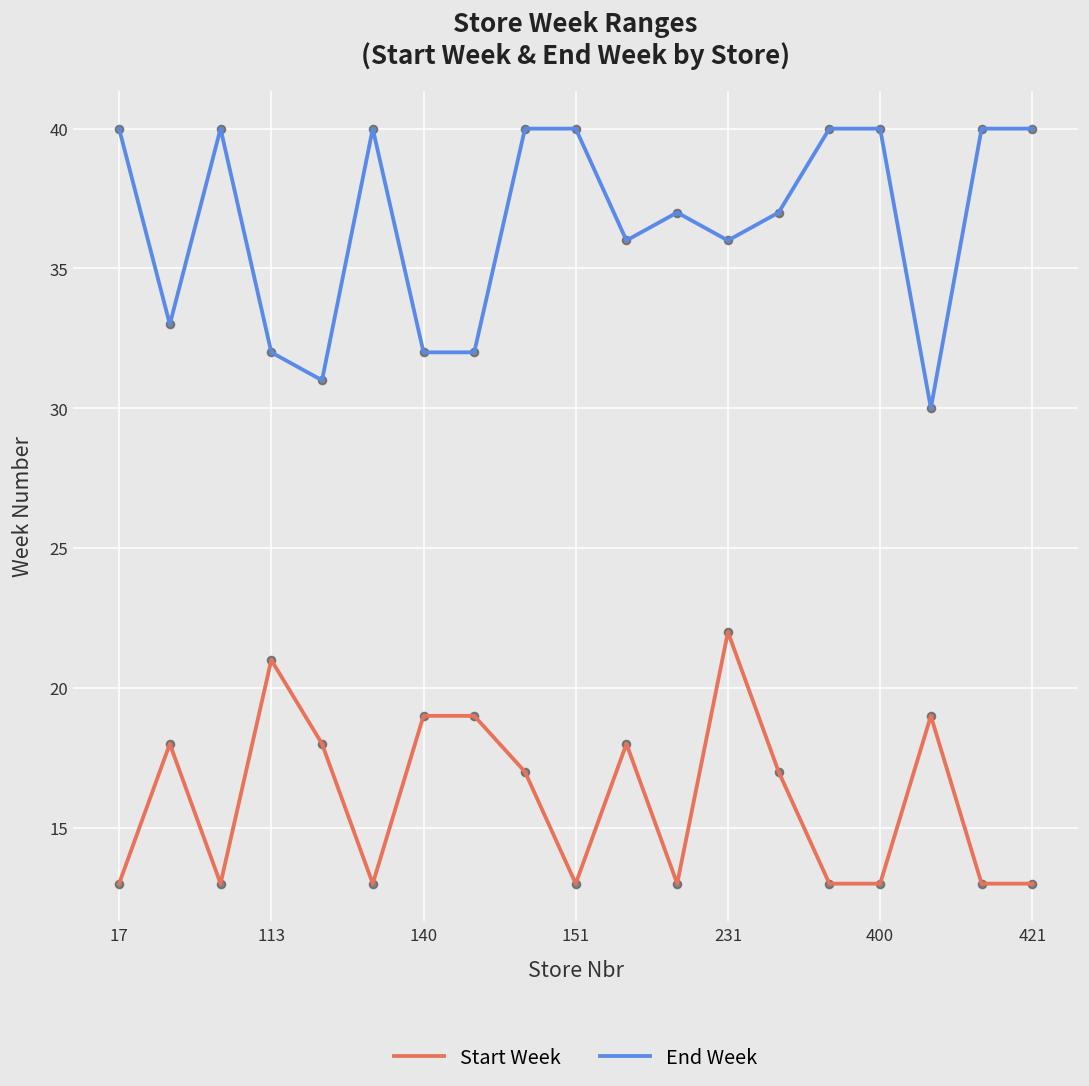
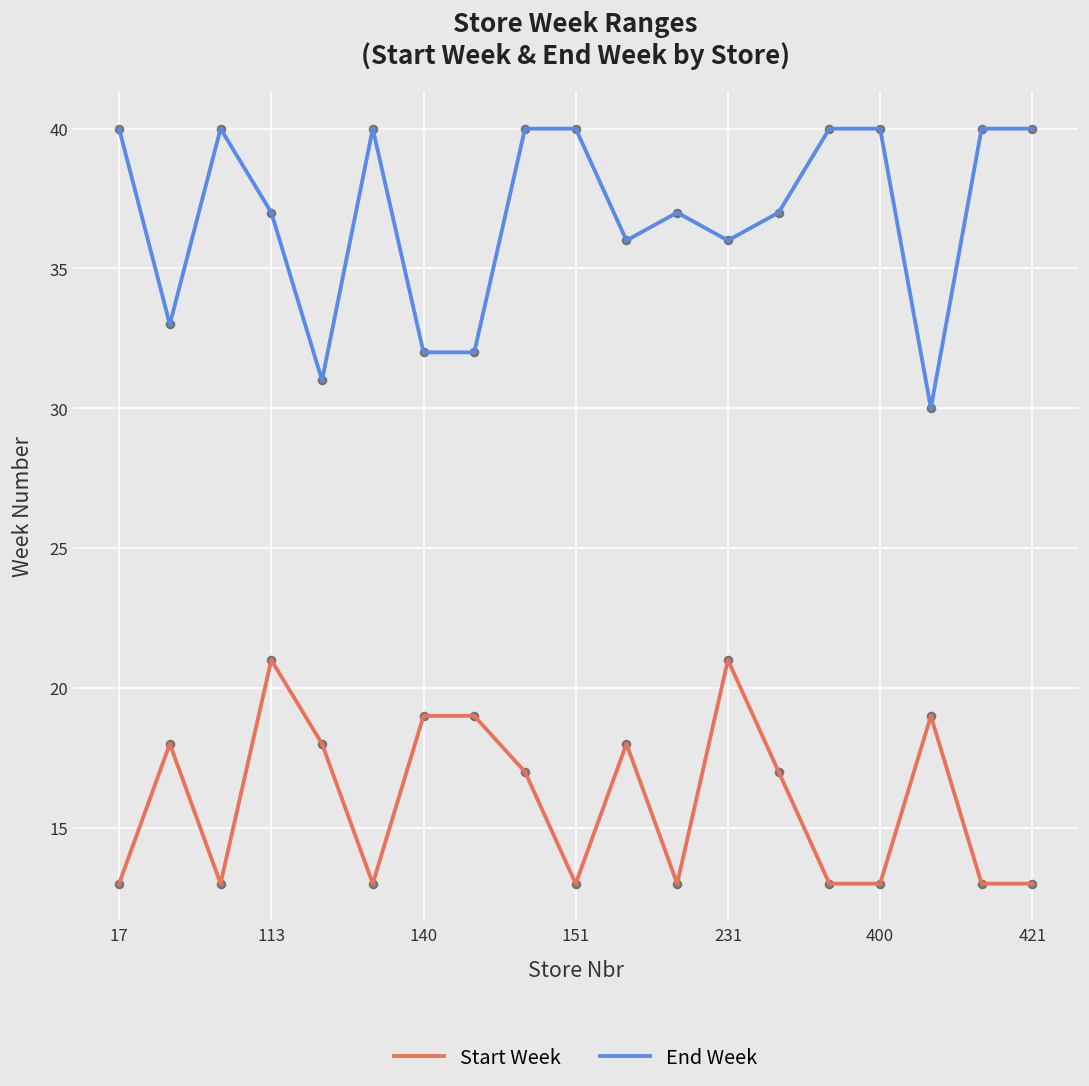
End Week, 113: 32 -> 37
Start Week, 231: 22 -> 21
